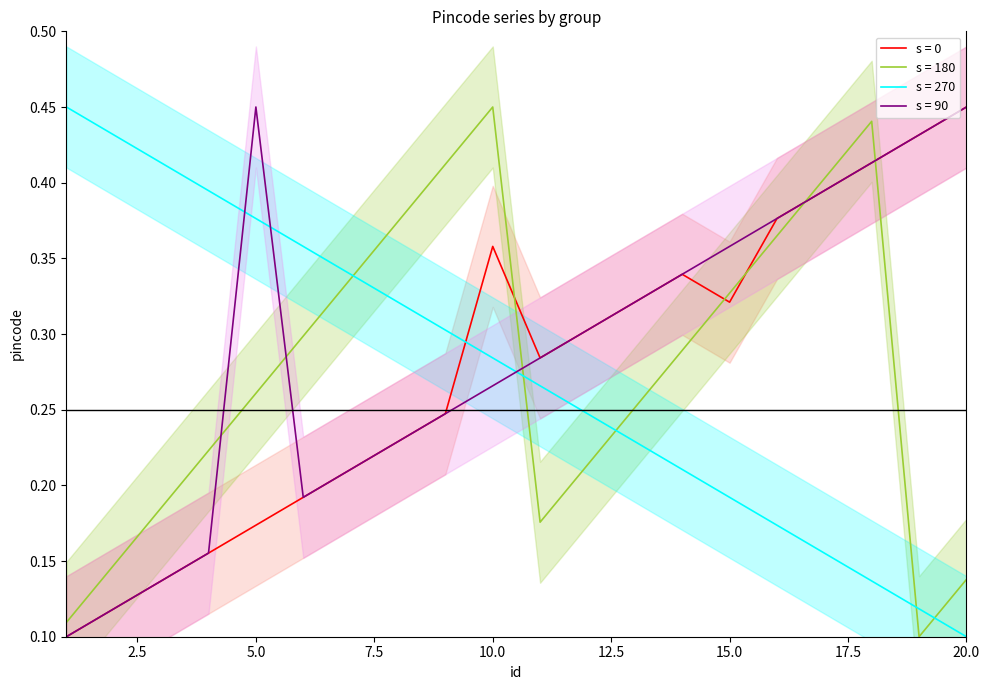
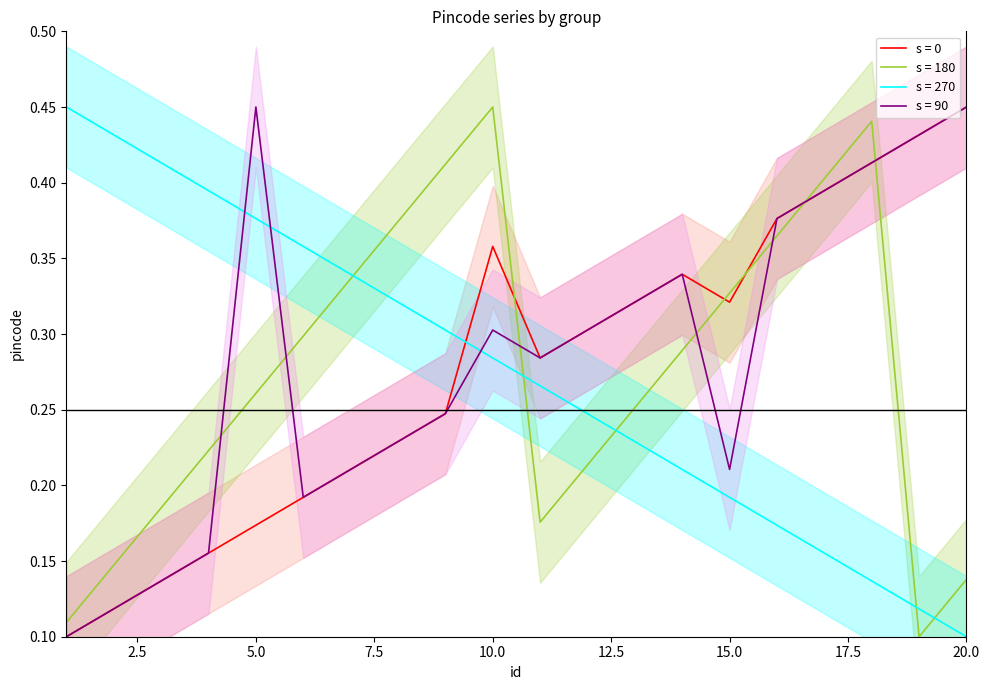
s = 90, 10.0: 0.266 -> 0.303
s = 90, 15.0: 0.358 -> 0.211
